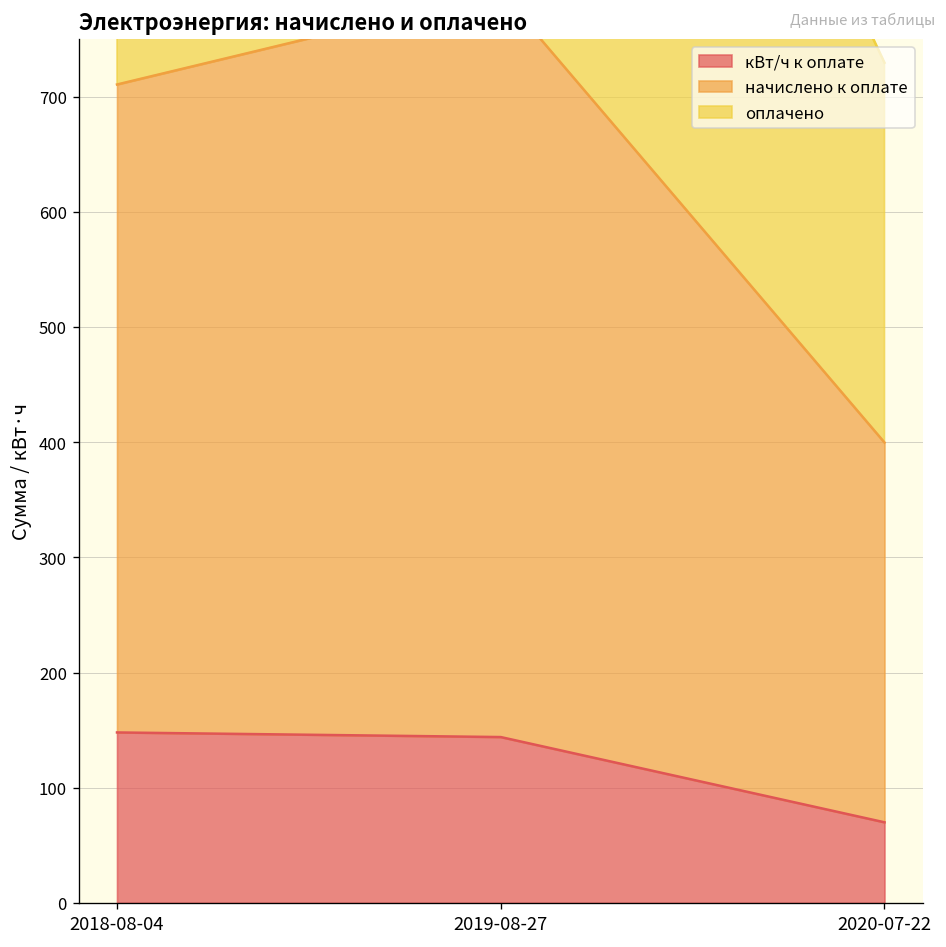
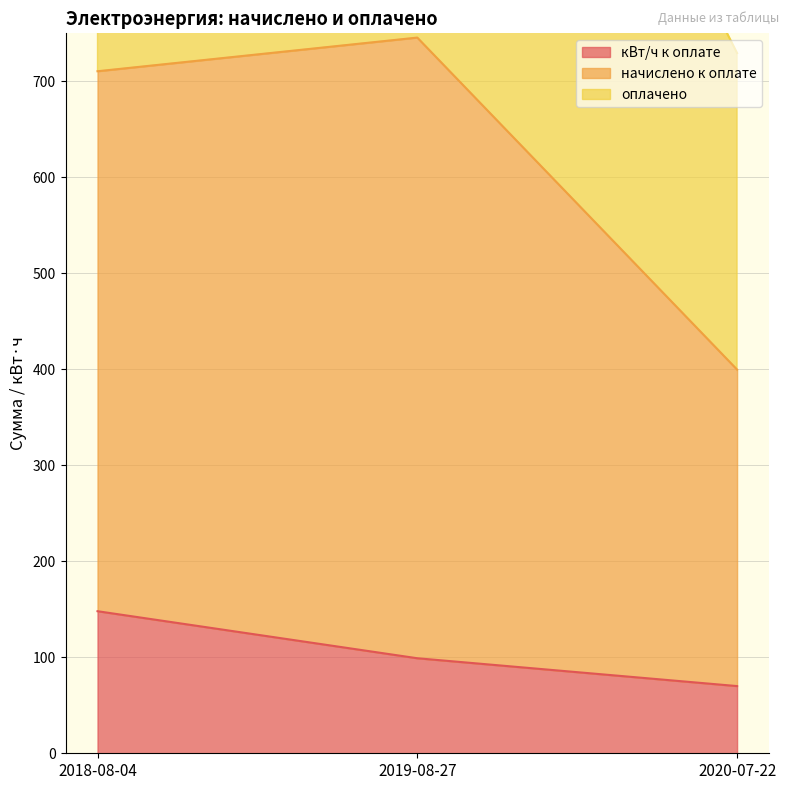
кВт/ч к оплате, 2019-08-27: 140 -> 100
